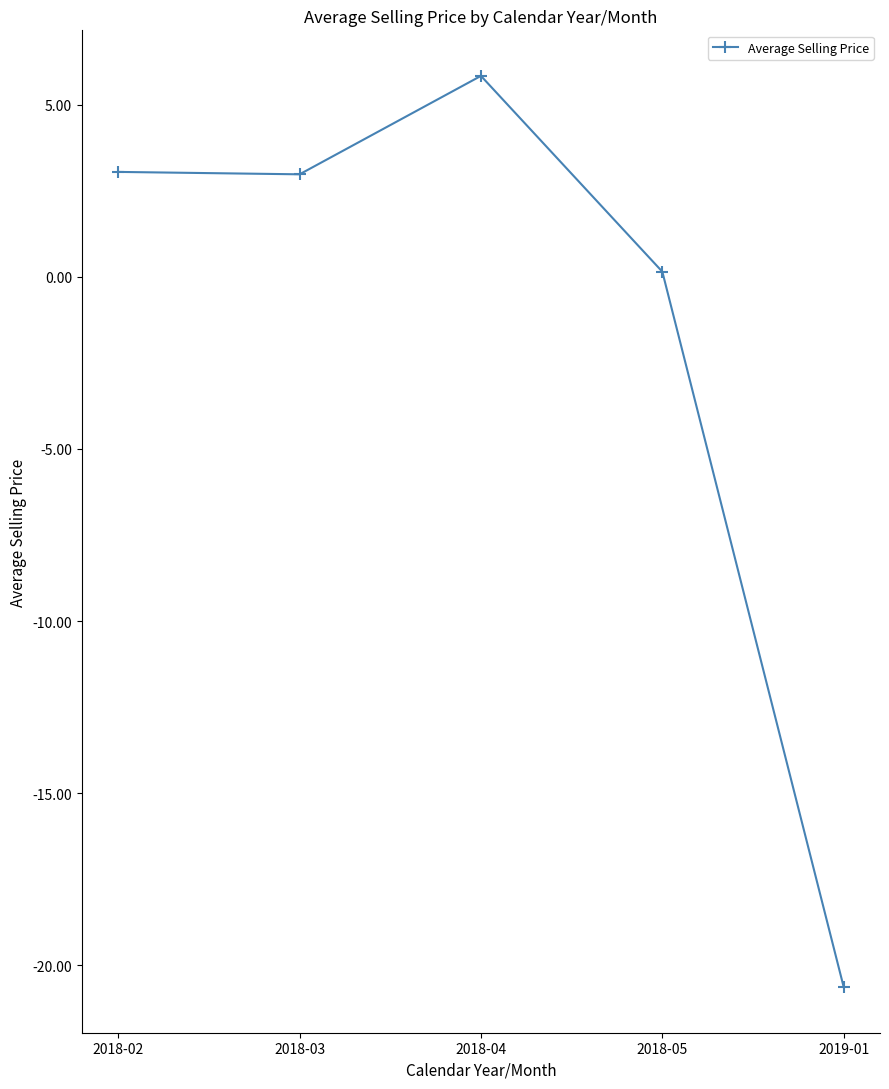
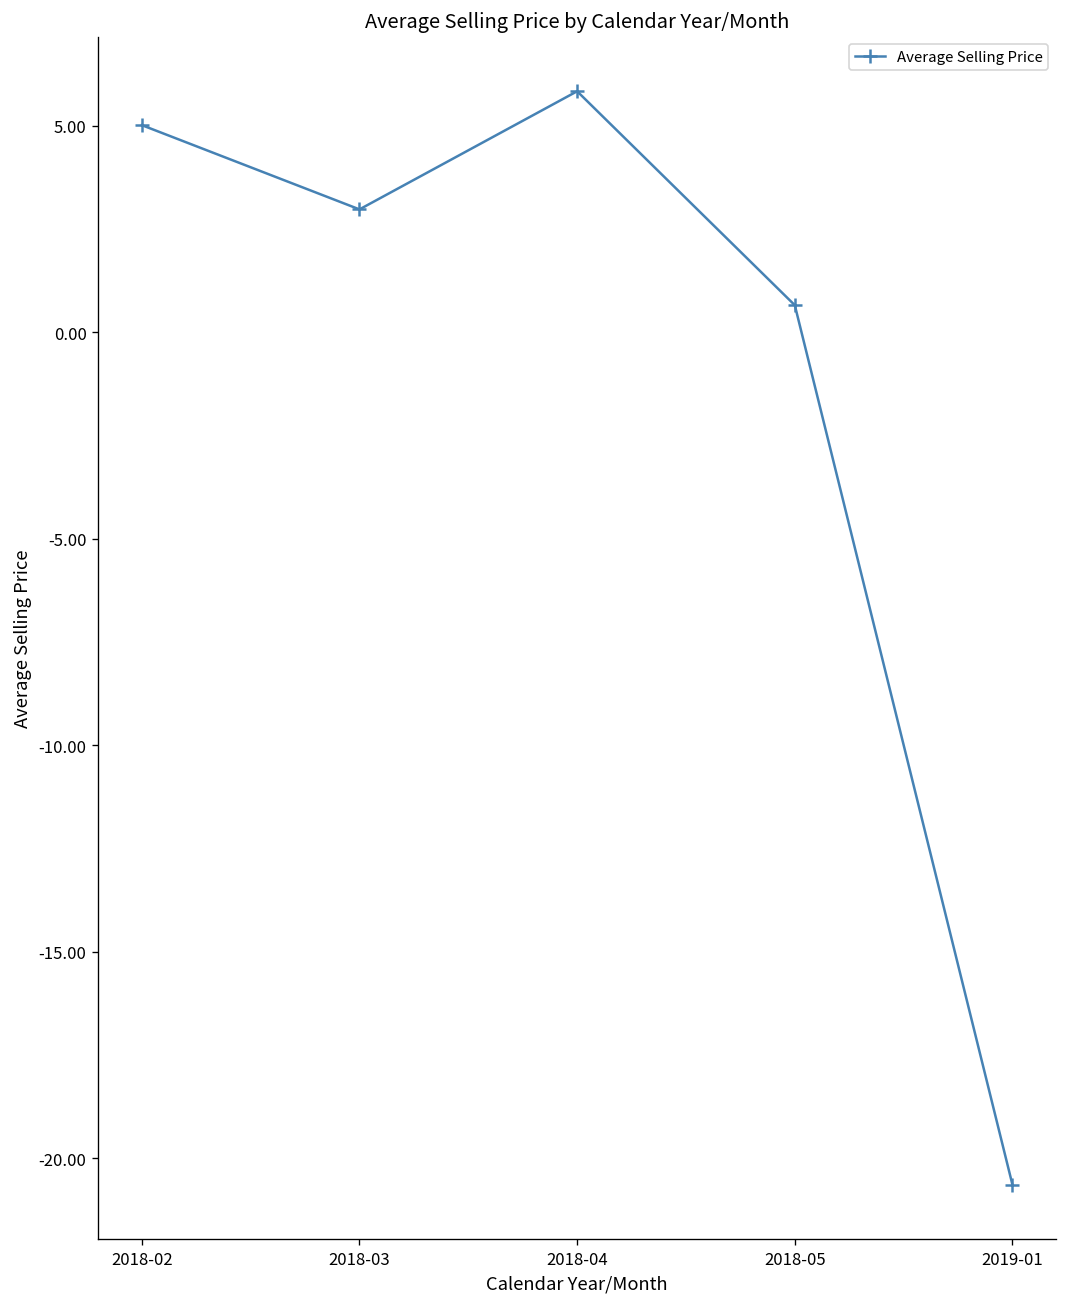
2018-02: 3.1 -> 5.0
2018-05: 0.2 -> 0.7
